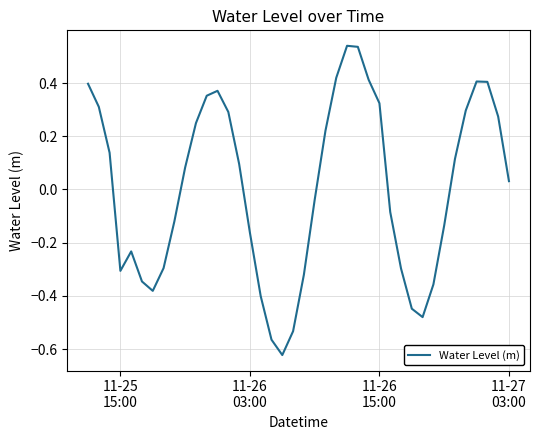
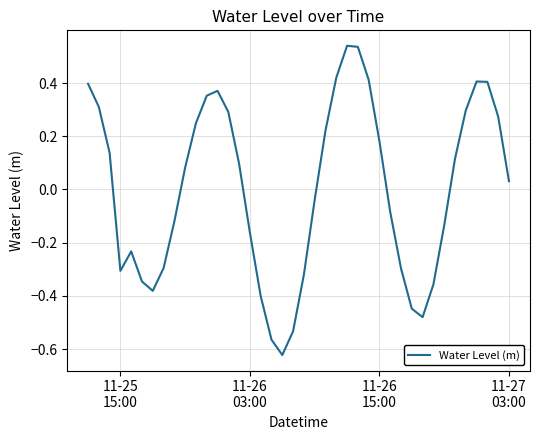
11-26 15:00: 0.32 -> 0.18
